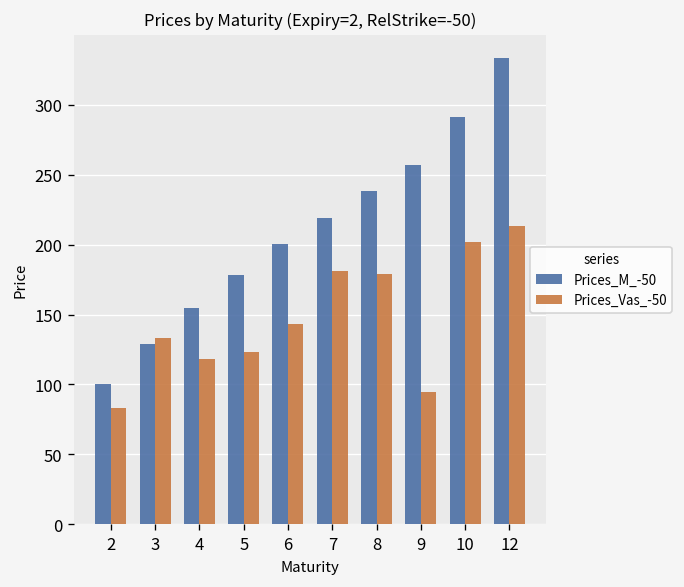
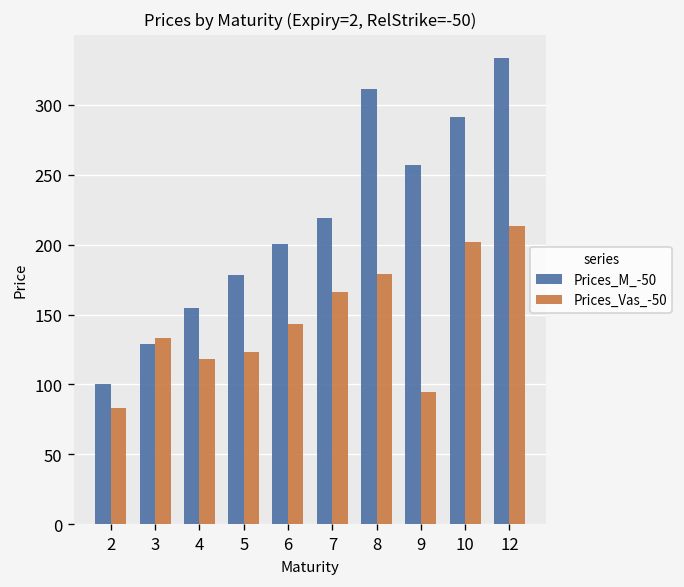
Prices_Vas_-50, 7: 181 -> 166
Prices_M_-50, 8: 239 -> 311
